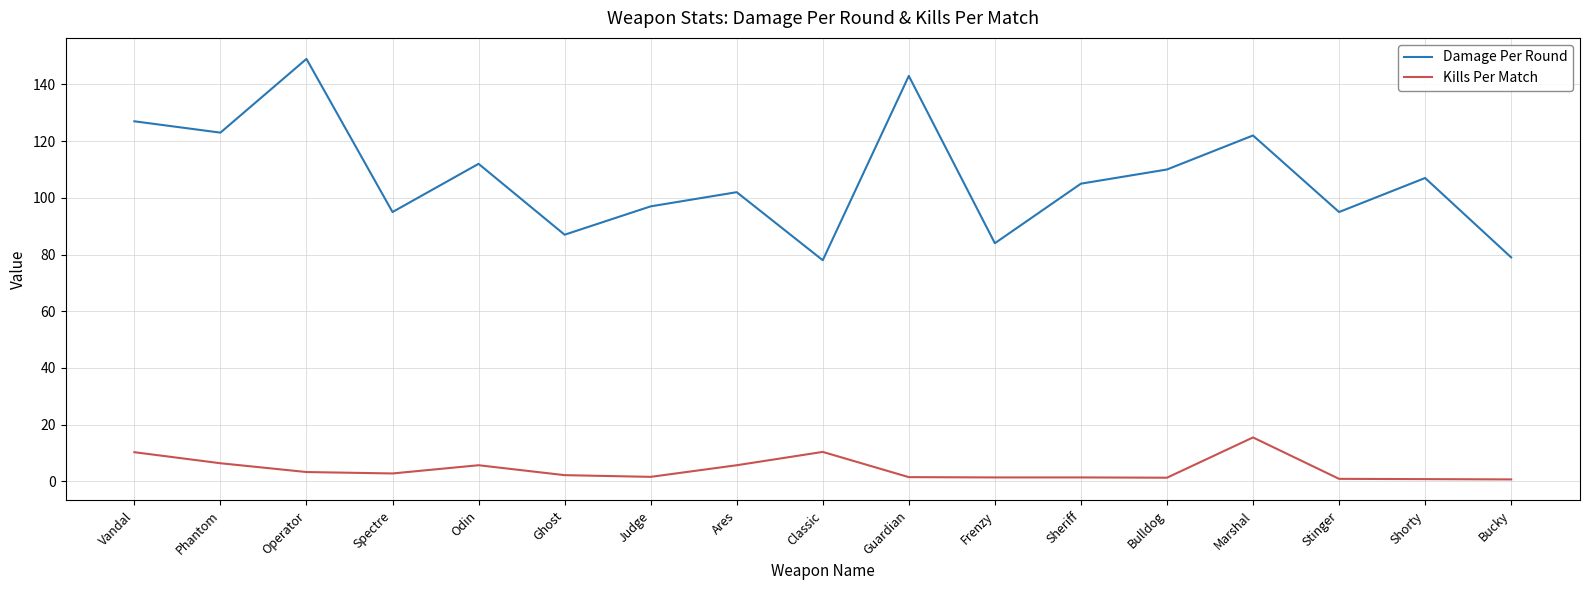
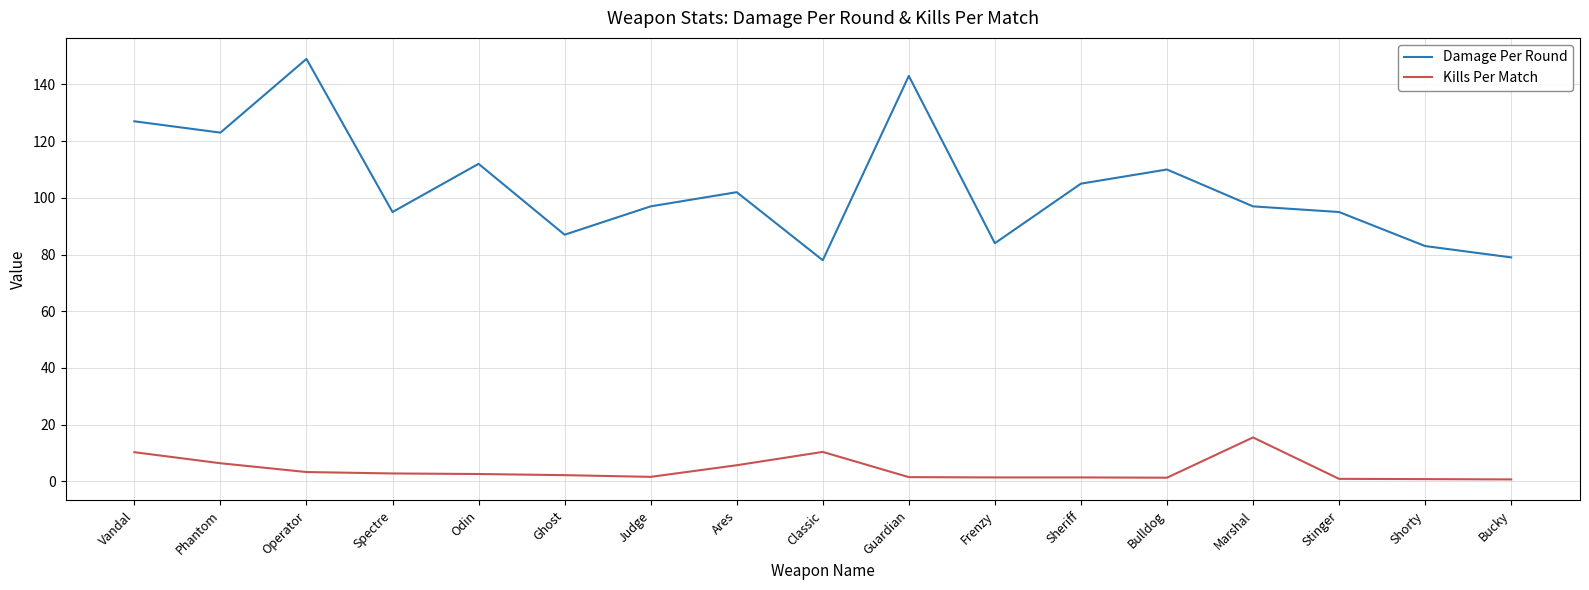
Kills Per Match, Odin: 6 -> 3
Damage Per Round, Marshal: 122 -> 97
Damage Per Round, Shorty: 107 -> 83
